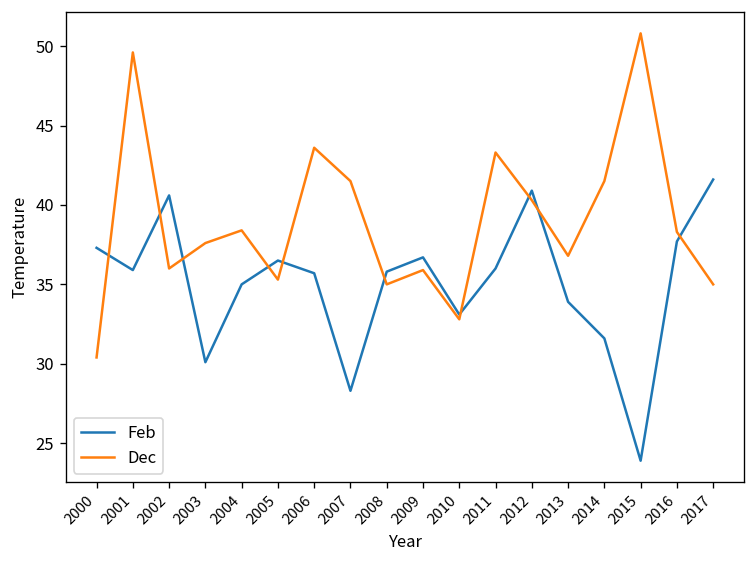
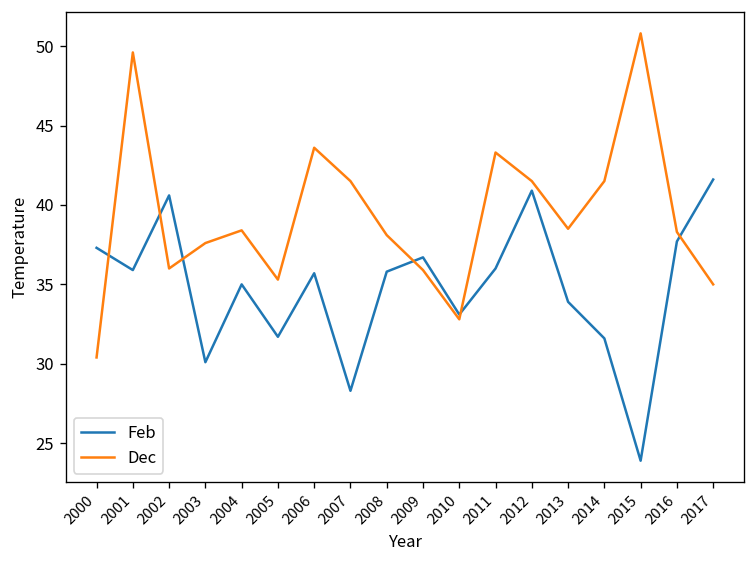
Feb, 2005: 36.5 -> 31.7
Dec, 2008: 35.0 -> 38.1
Dec, 2012: 40.3 -> 41.5
Dec, 2013: 36.8 -> 38.5
